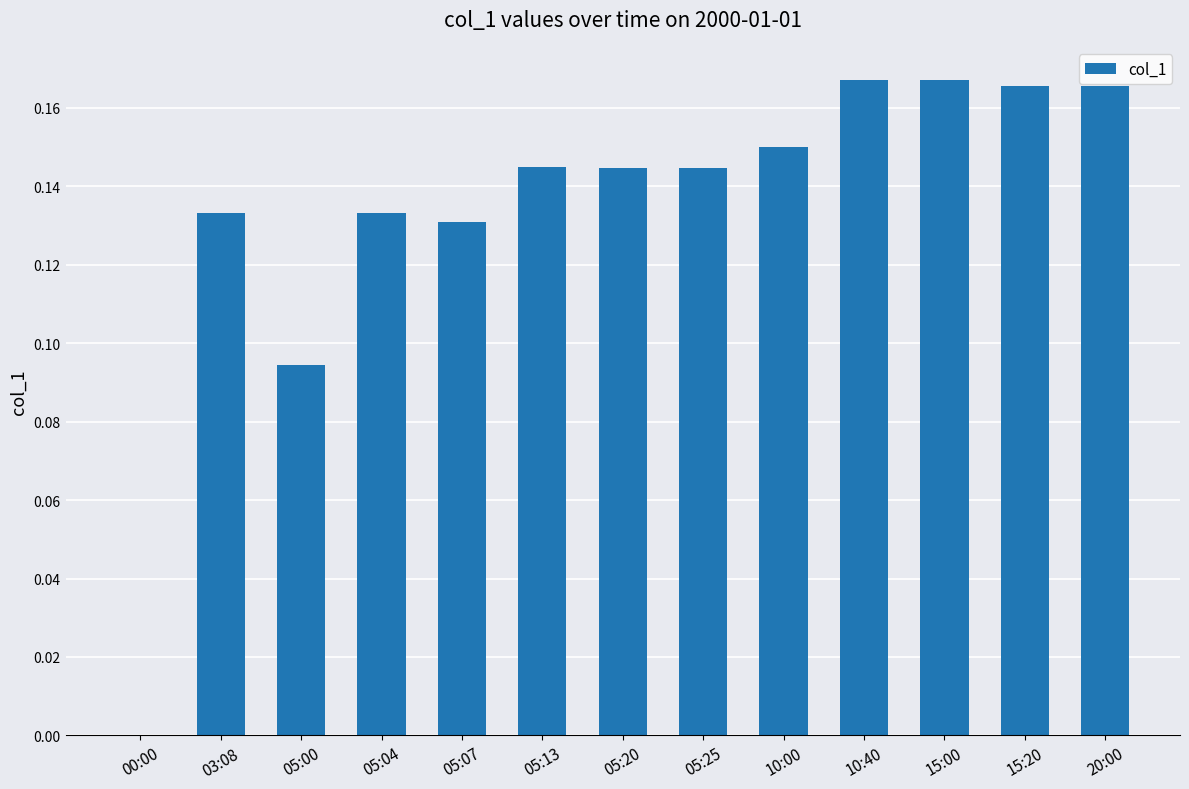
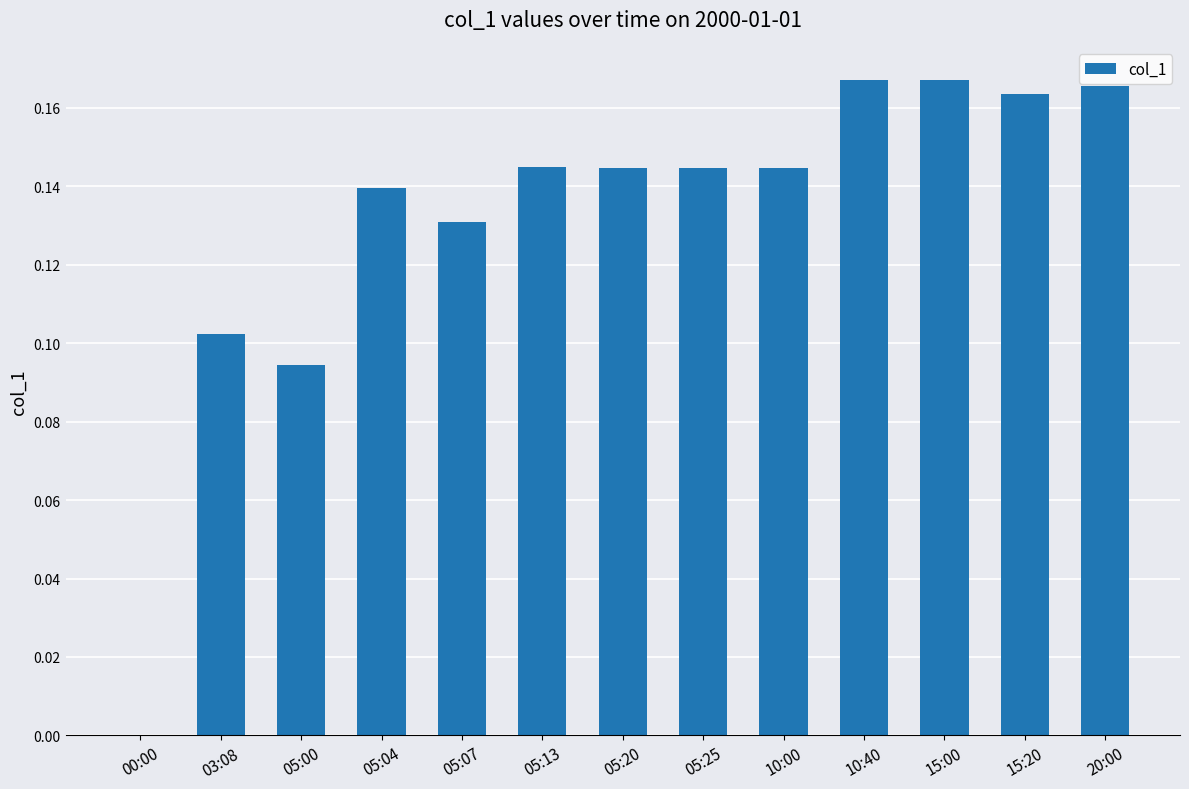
03:08: 0.133 -> 0.102
05:04: 0.133 -> 0.140
10:00: 0.150 -> 0.145
15:20: 0.166 -> 0.164
